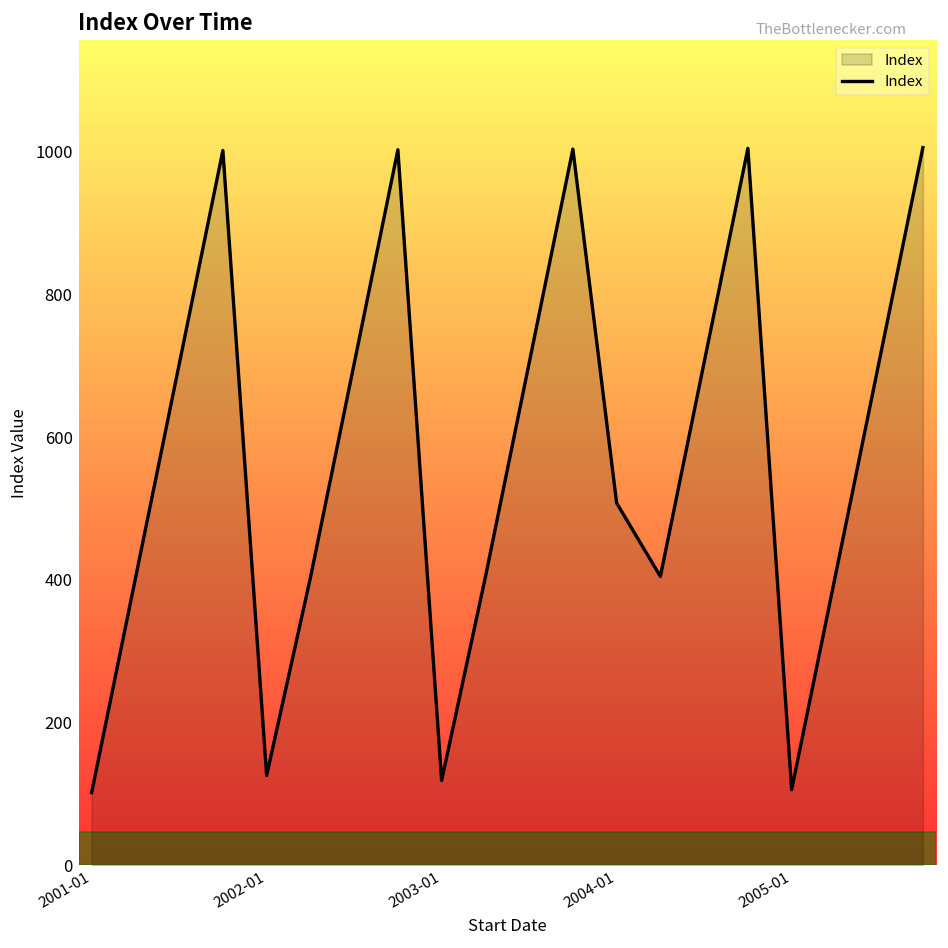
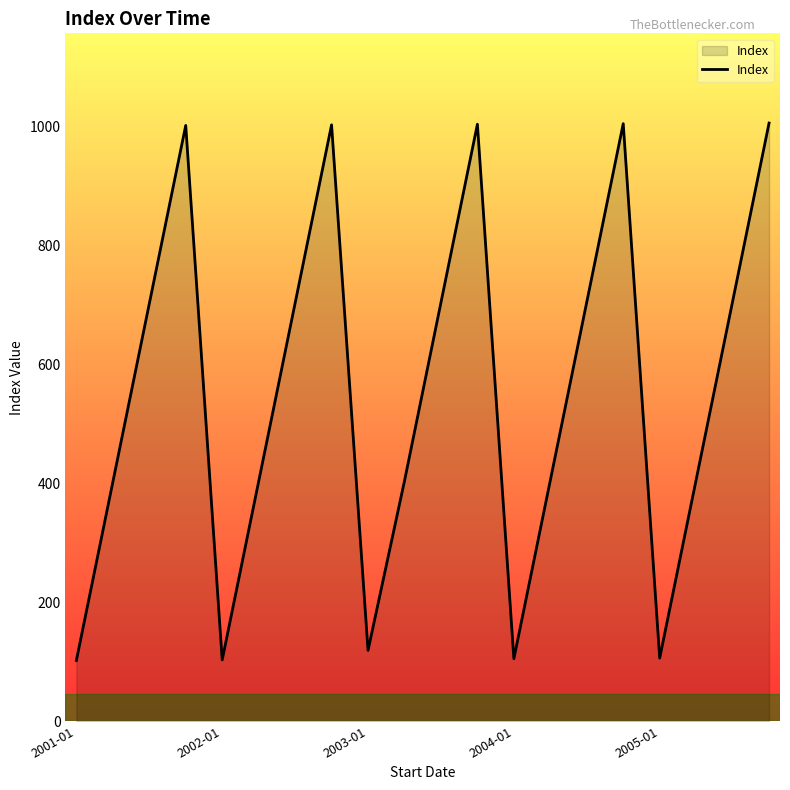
2002-01: 130 -> 100
2004-01: 510 -> 110
